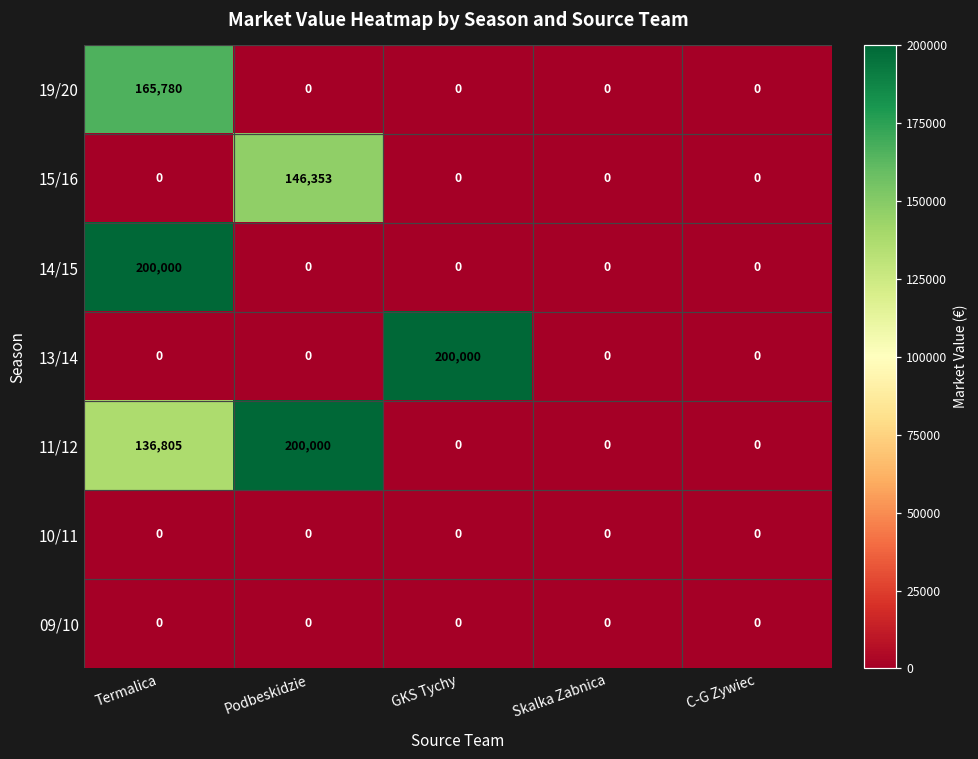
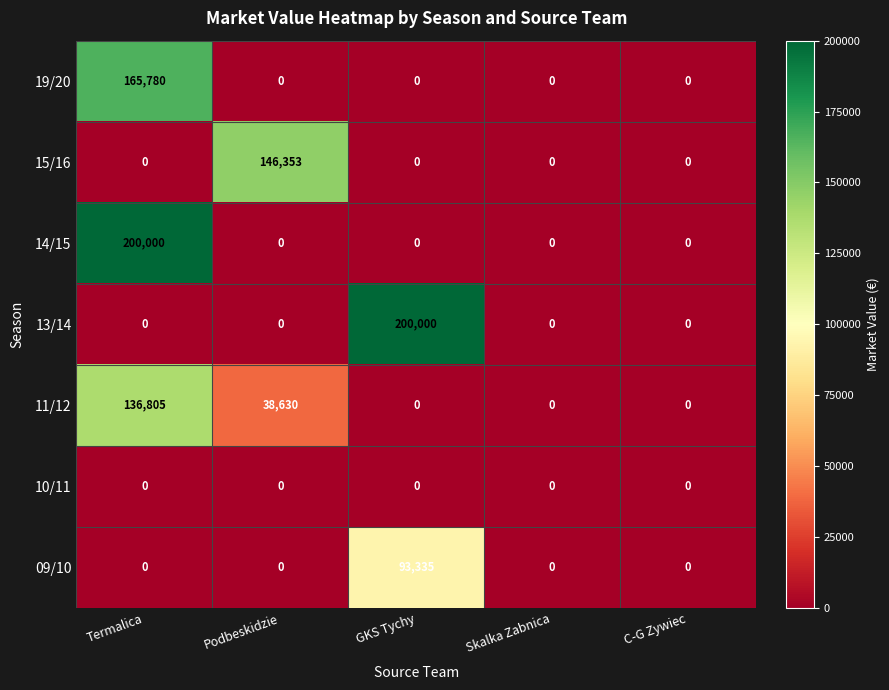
11/12, Podbeskidzie: 200,000 -> 38,630
09/10, GKS Tychy: 0 -> 93,335
